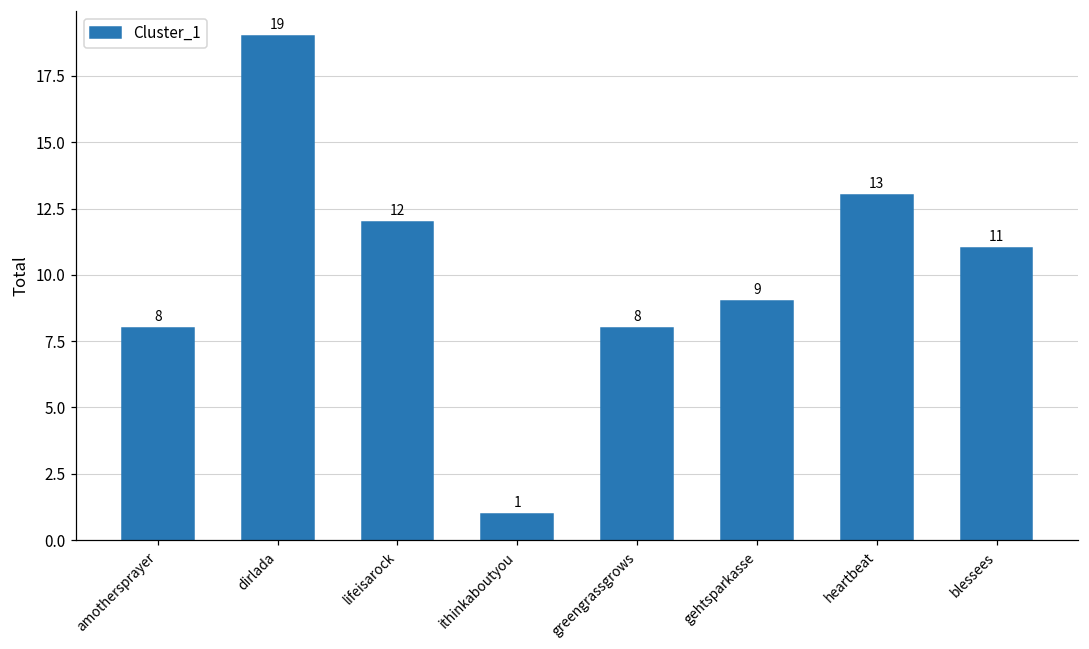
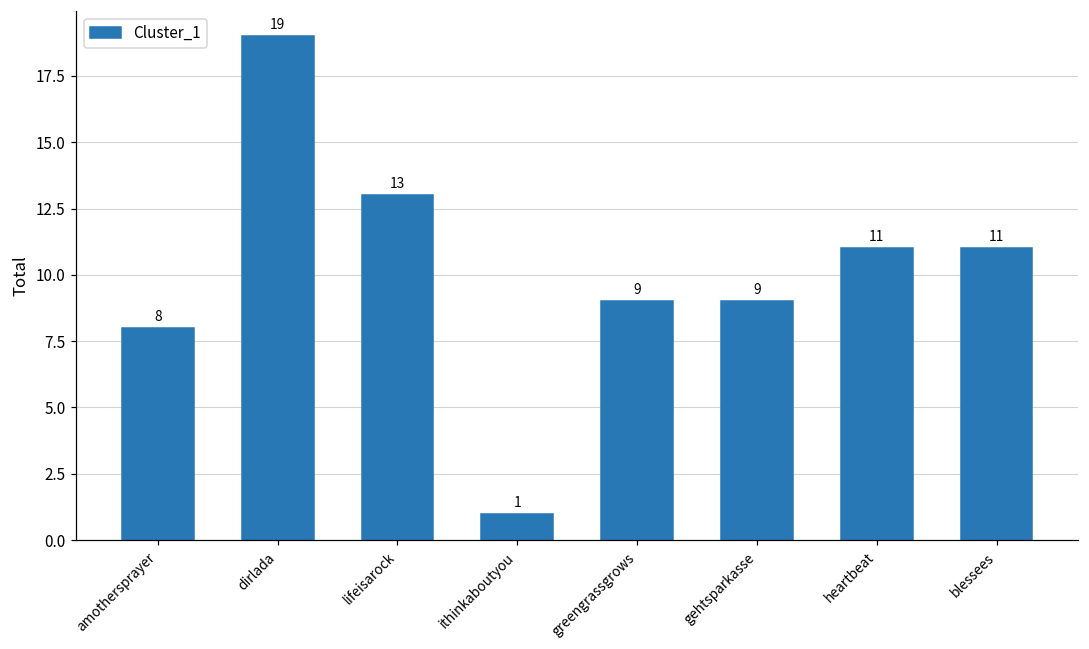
lifeisarock: 12 -> 13
greengrassgrows: 8 -> 9
heartbeat: 13 -> 11
